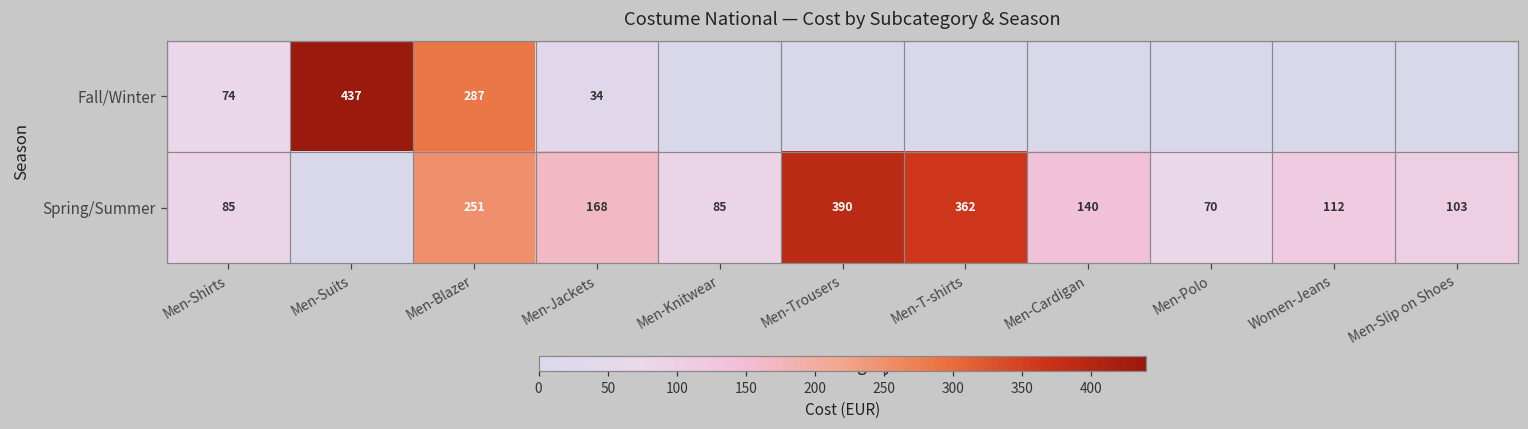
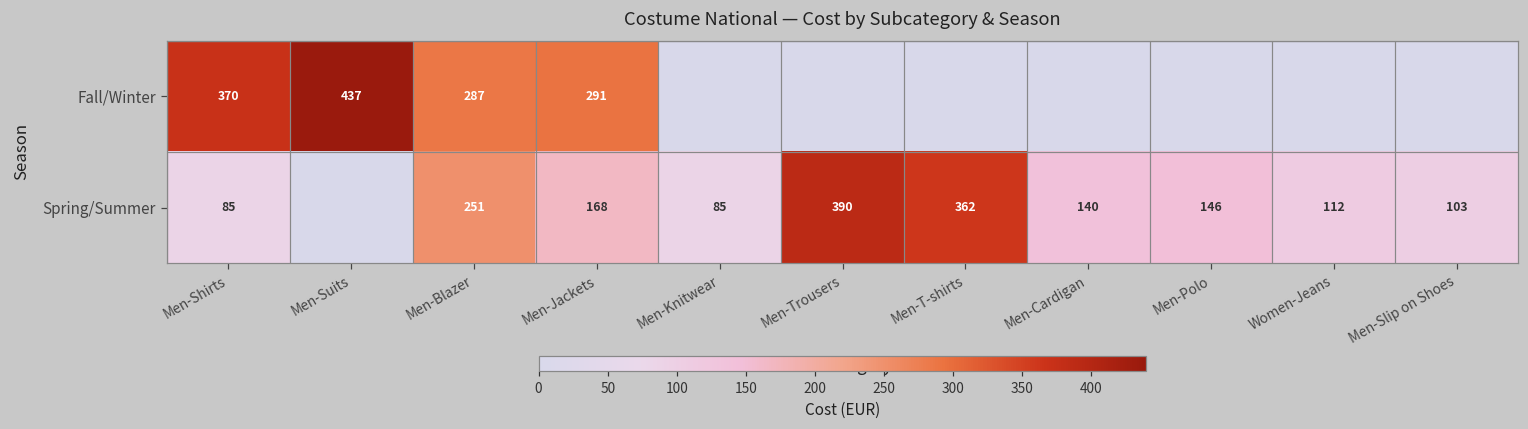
Fall/Winter, Men-Shirts: 74 -> 370
Fall/Winter, Men-Jackets: 34 -> 291
Spring/Summer, Men-Polo: 70 -> 146
